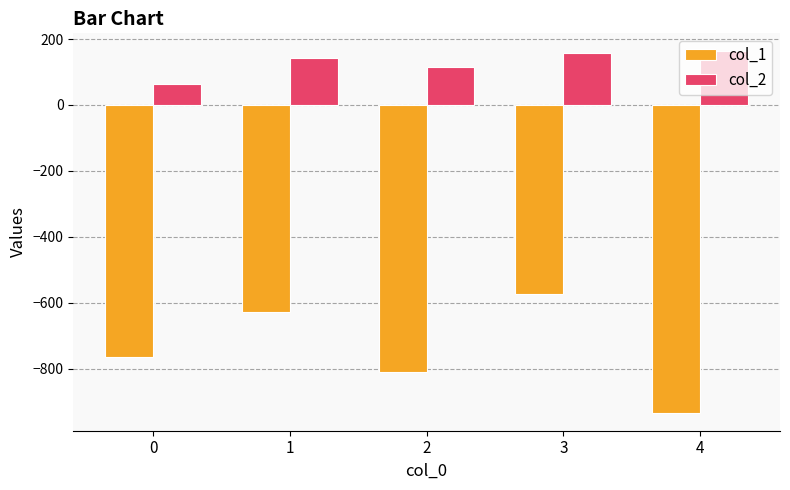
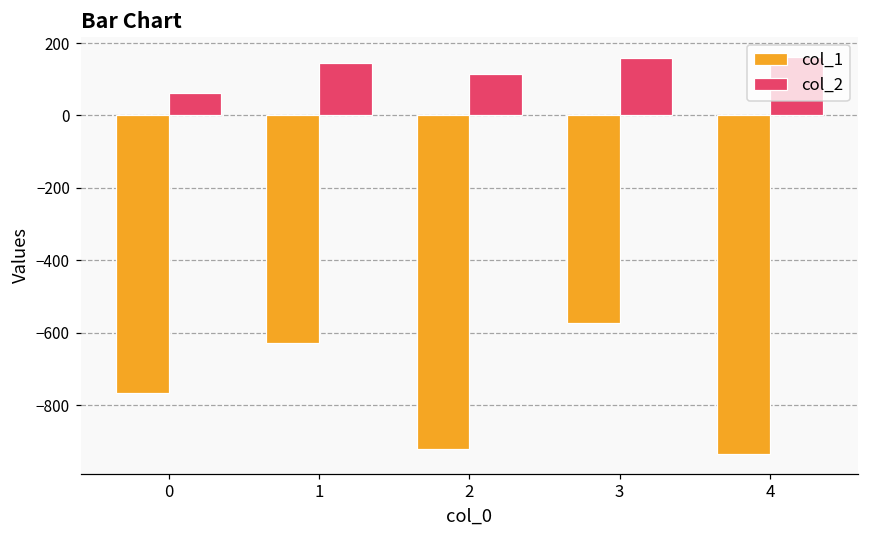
col_1, 2: -810 -> -920
